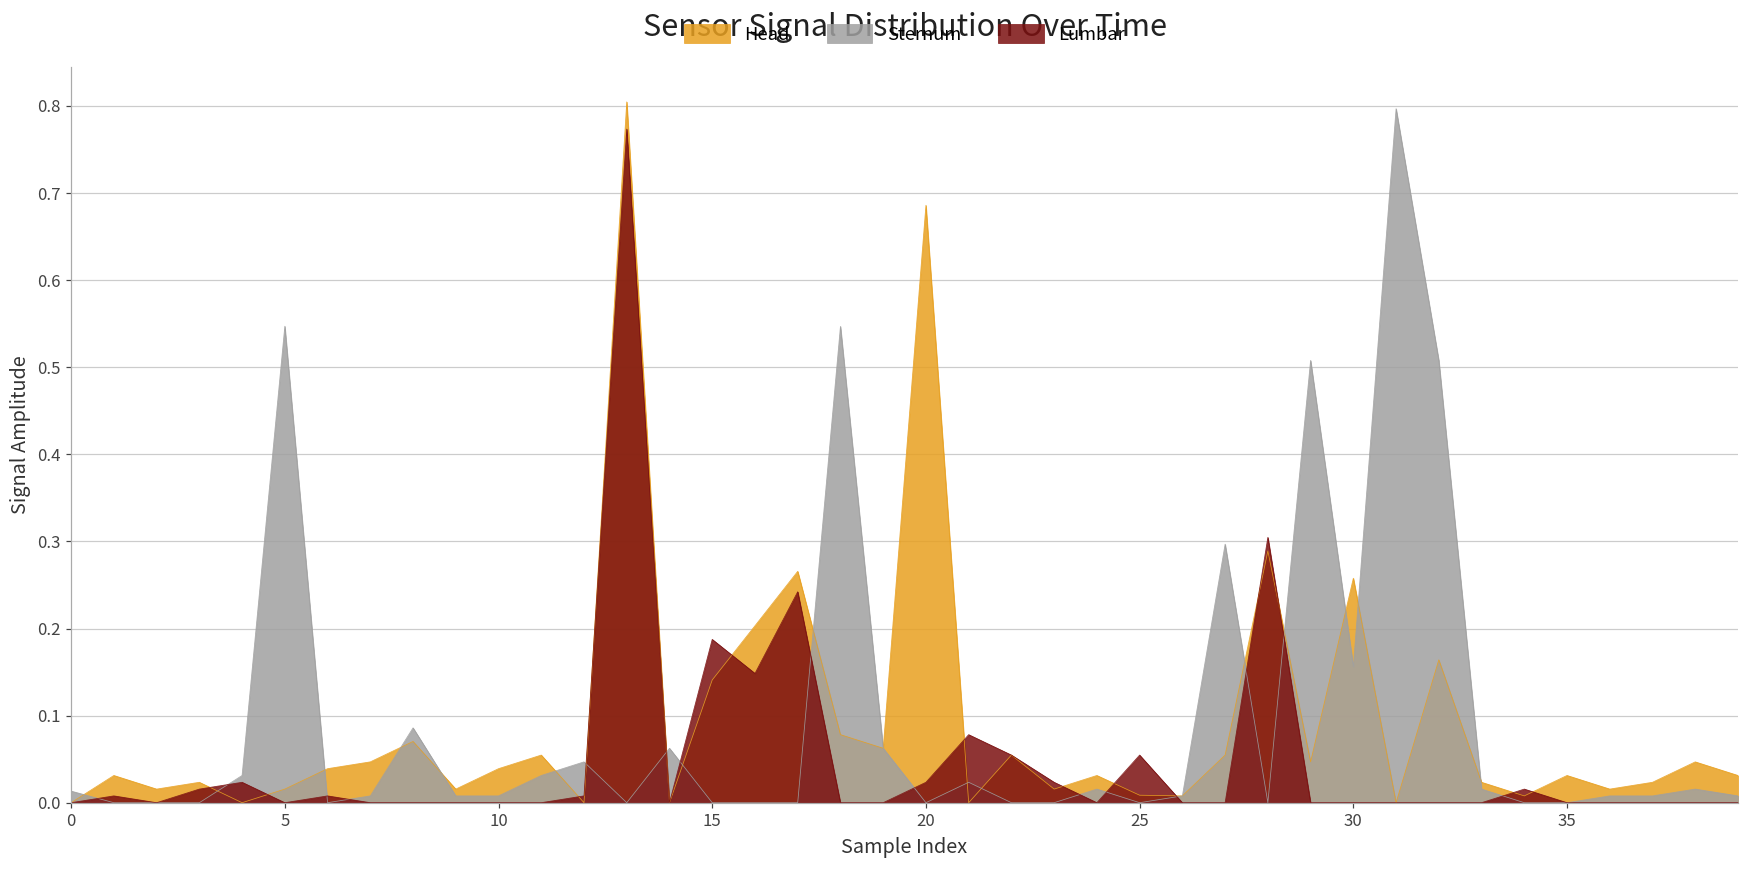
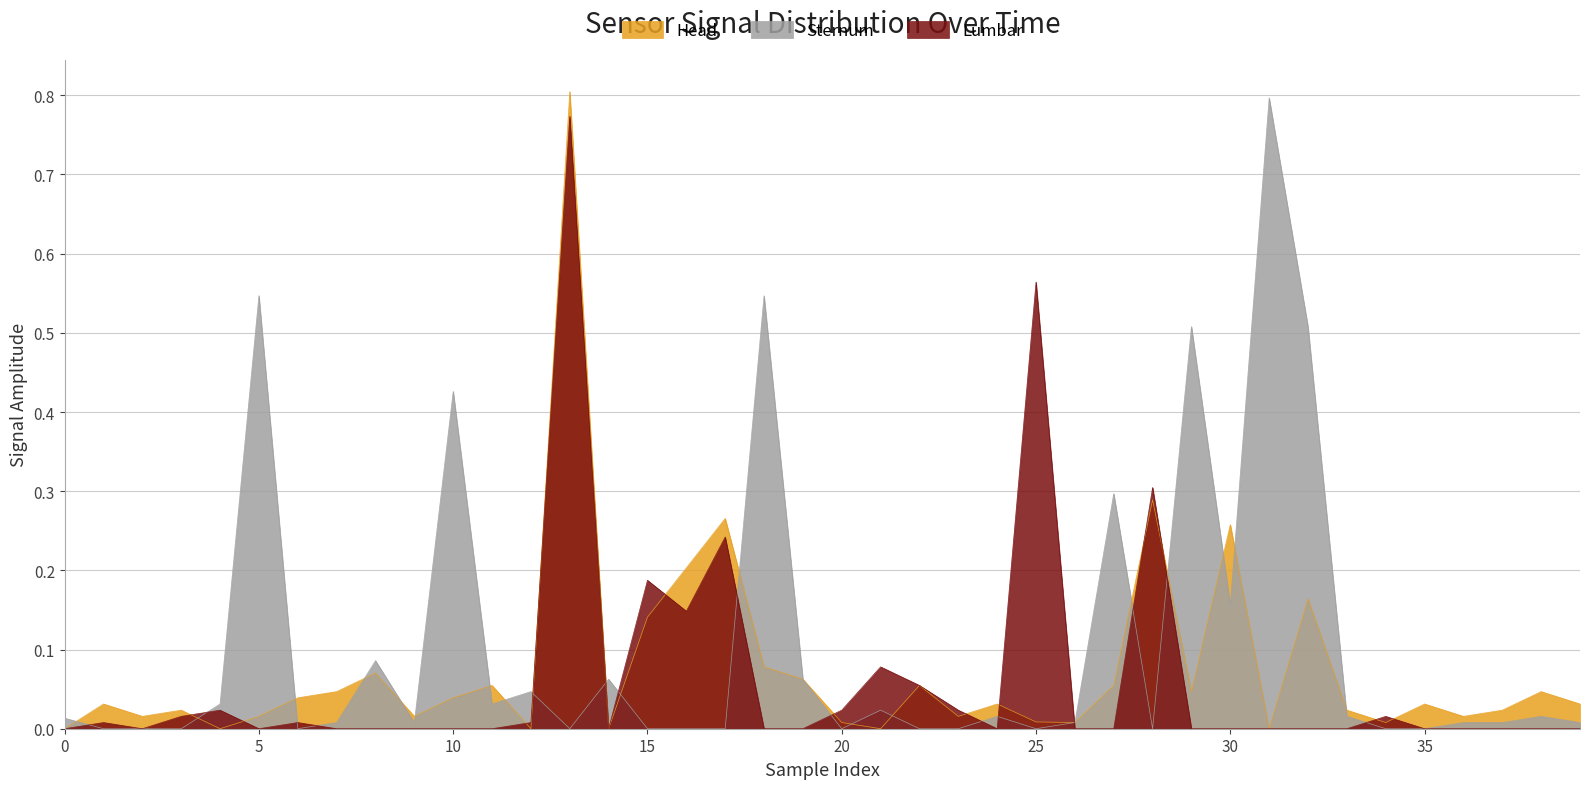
Sternum, 10: 0.01 -> 0.43
Head, 20: 0.69 -> 0.01
Lumbar, 25: 0.05 -> 0.56
